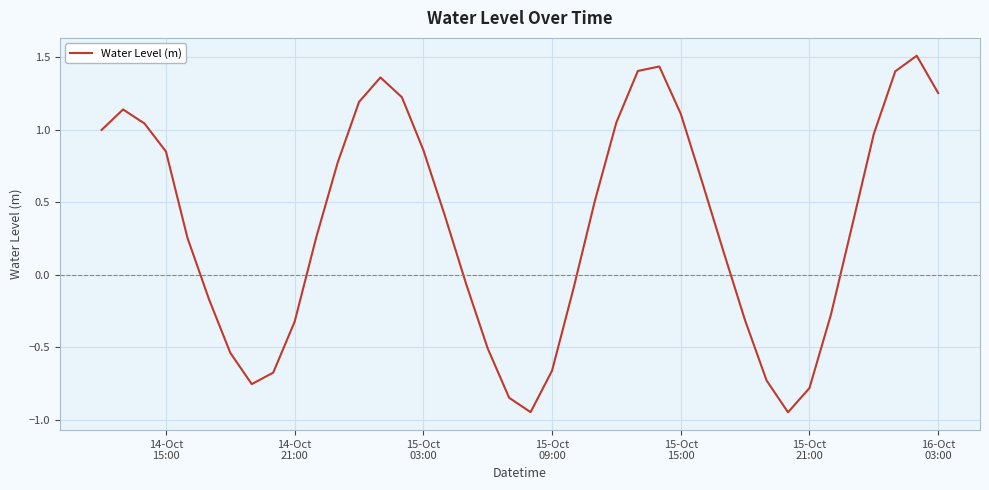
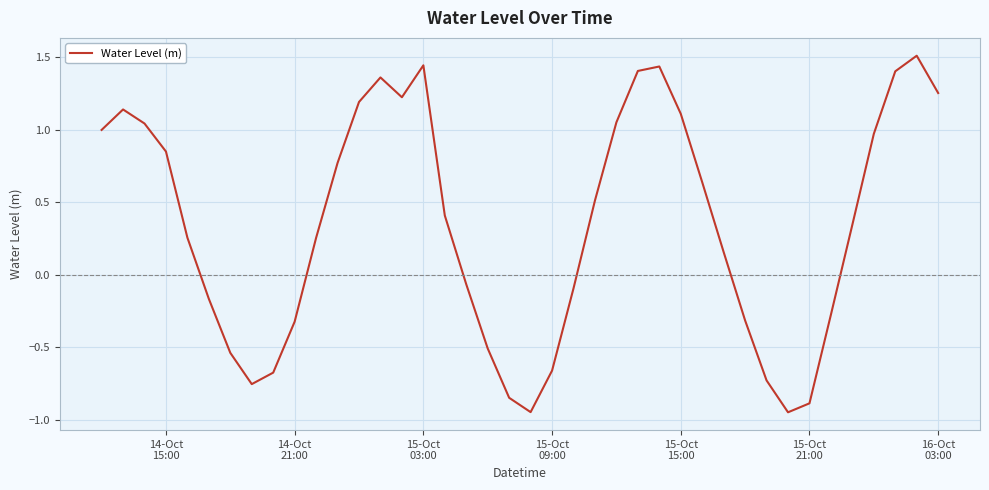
15-Oct 03:00: 0.86 -> 1.44
15-Oct 21:00: -0.78 -> -0.89
